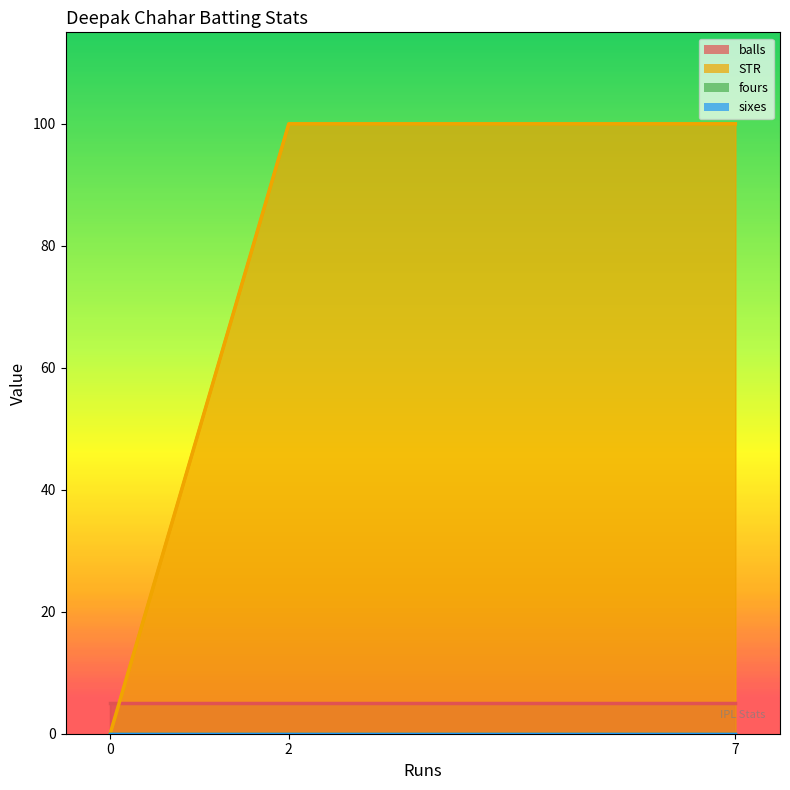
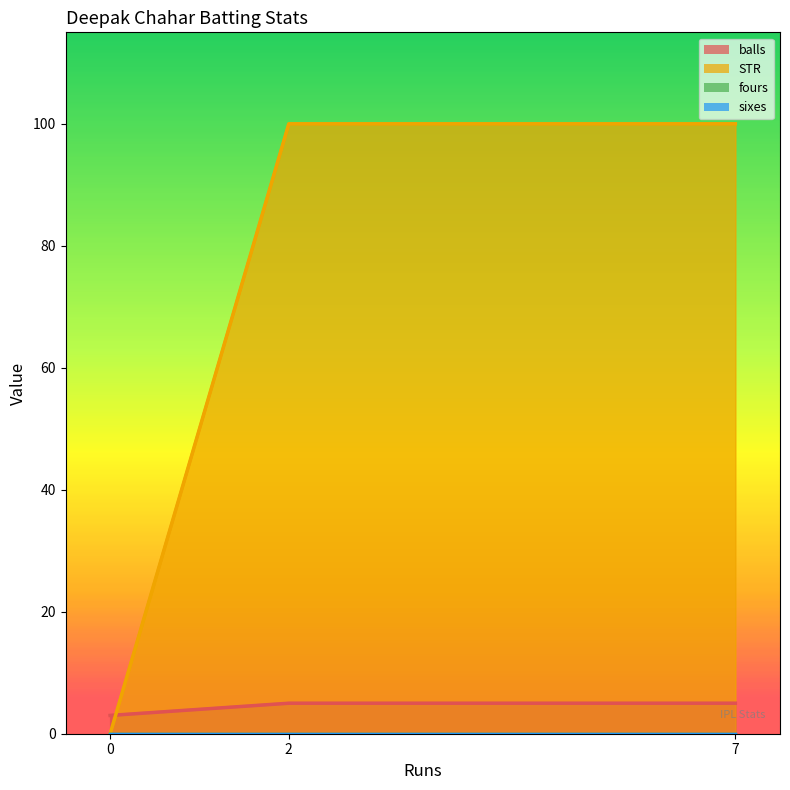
balls, 0: 5 -> 3
